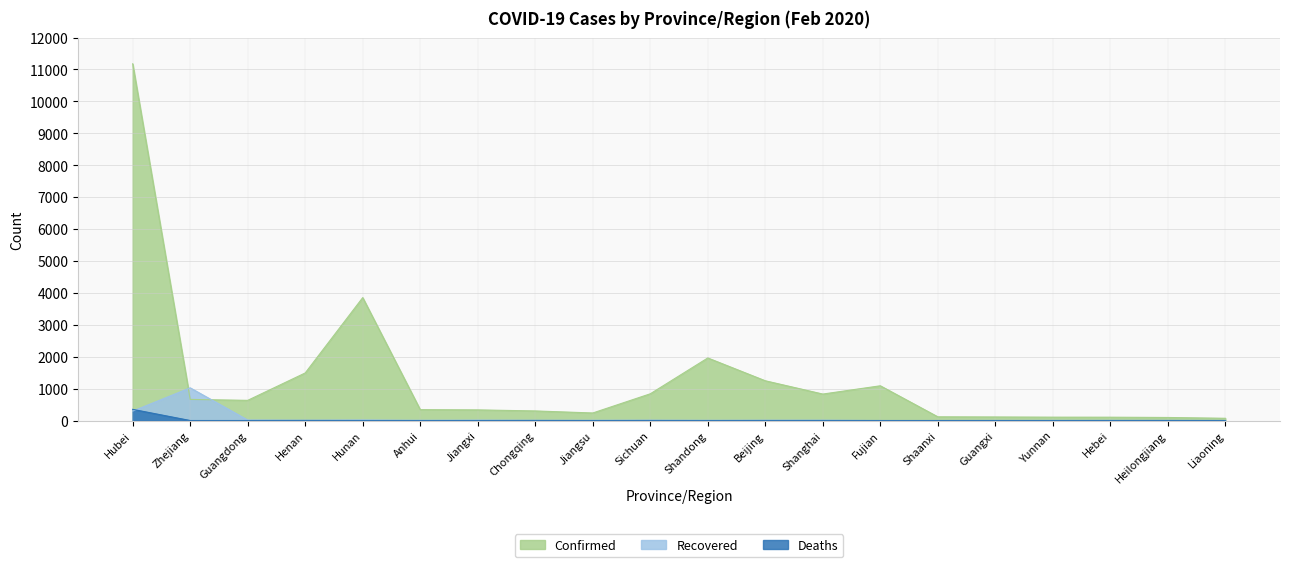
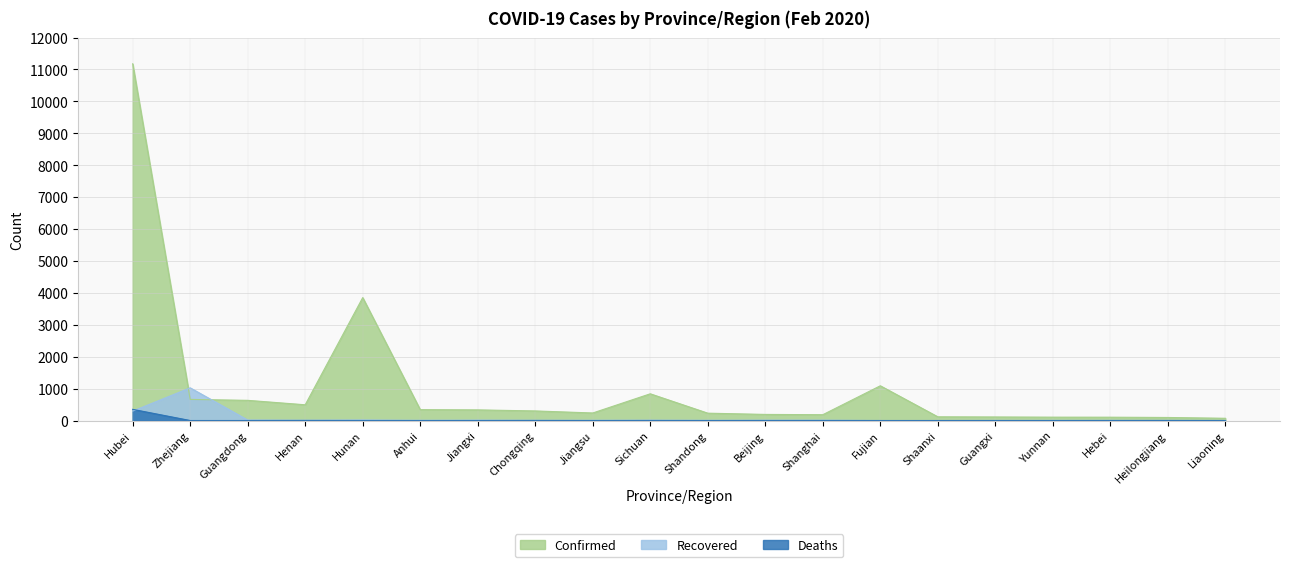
Confirmed, Henan: 1500 -> 500
Confirmed, Shandong: 2000 -> 200
Confirmed, Beijing: 1200 -> 200
Confirmed, Shanghai: 800 -> 200
